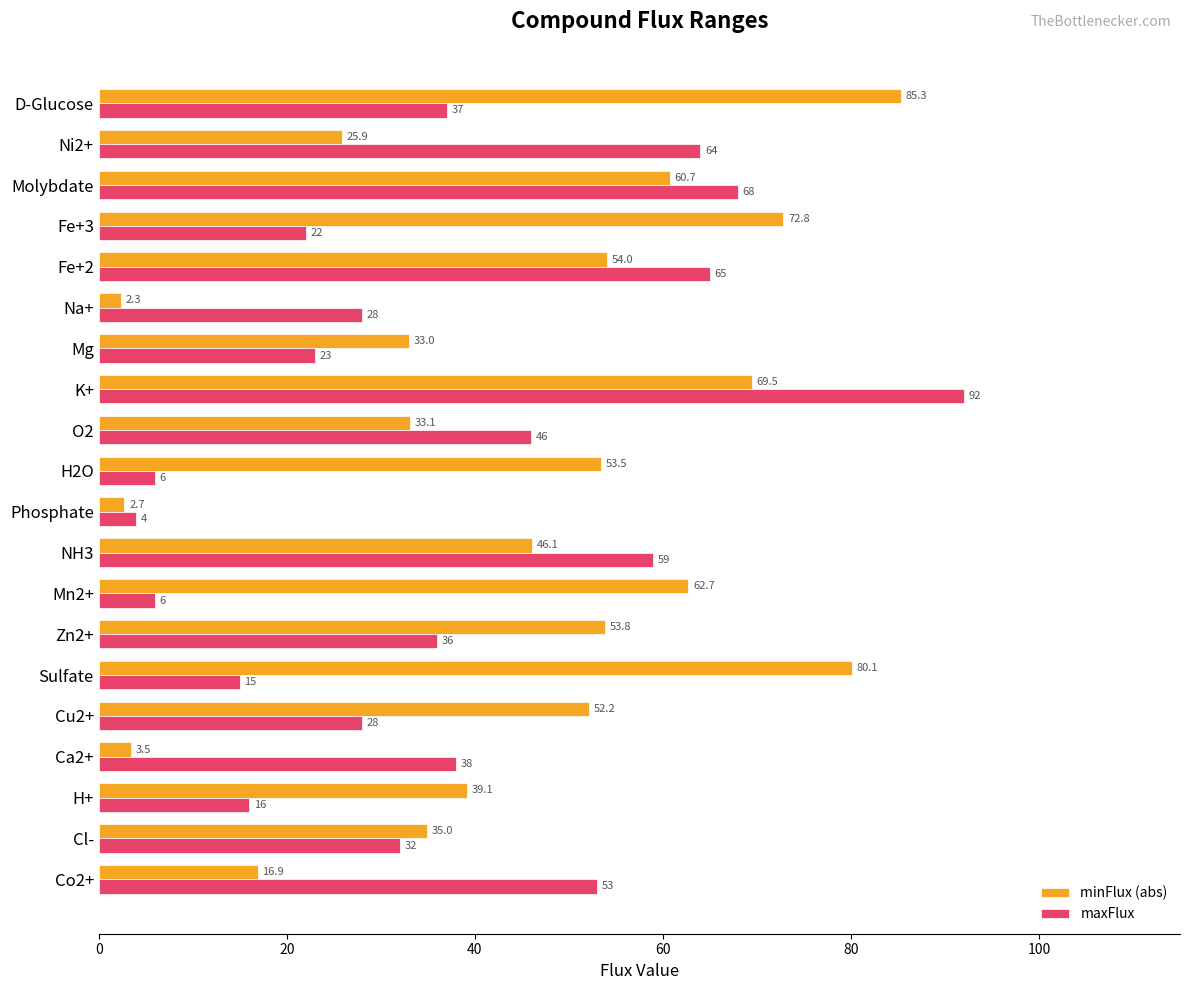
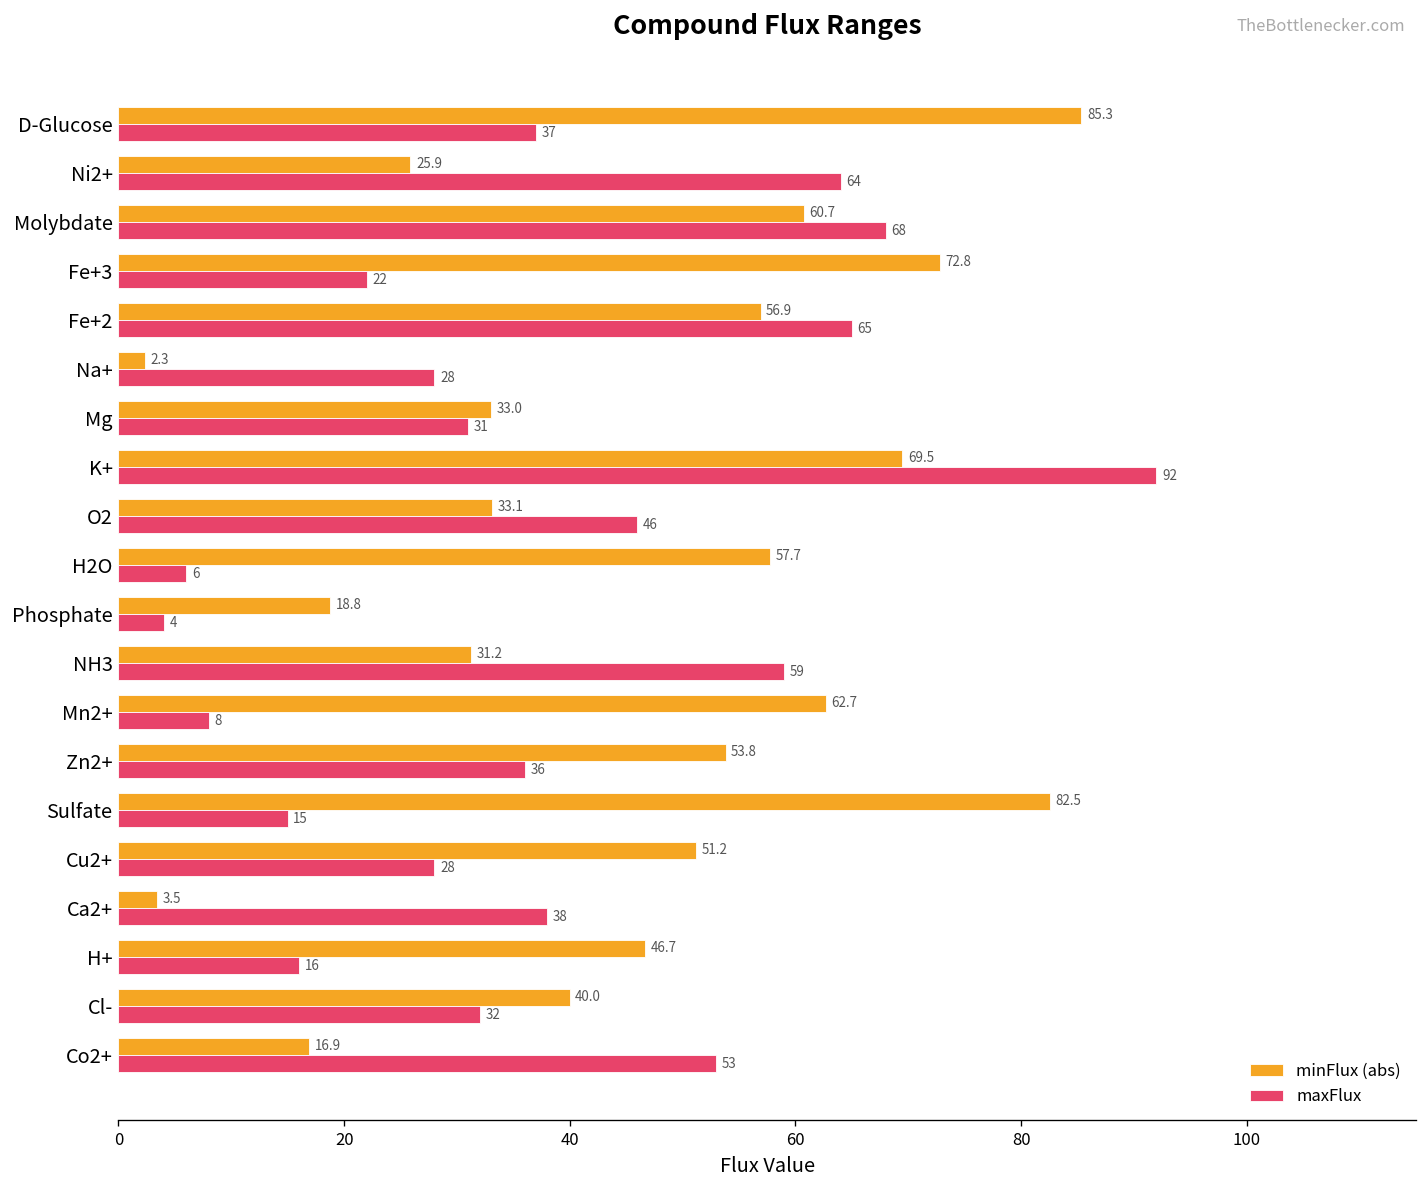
minFlux (abs), Fe+2: 54.0 -> 56.9
maxFlux, Mg: 23 -> 31
minFlux (abs), H2O: 53.5 -> 57.7
minFlux (abs), Phosphate: 2.7 -> 18.8
minFlux (abs), NH3: 46.1 -> 31.2
maxFlux, Mn2+: 6 -> 8
minFlux (abs), Sulfate: 80.1 -> 82.5
minFlux (abs), Cu2+: 52.2 -> 51.2
minFlux (abs), H+: 39.1 -> 46.7
minFlux (abs), Cl-: 35.0 -> 40.0
